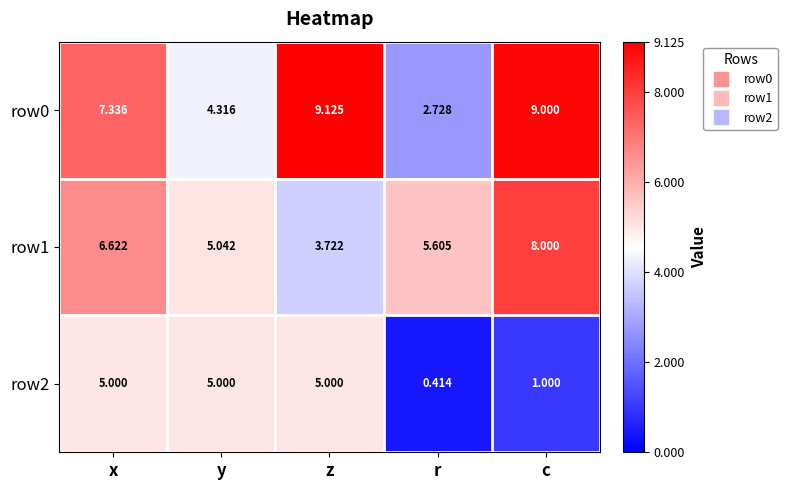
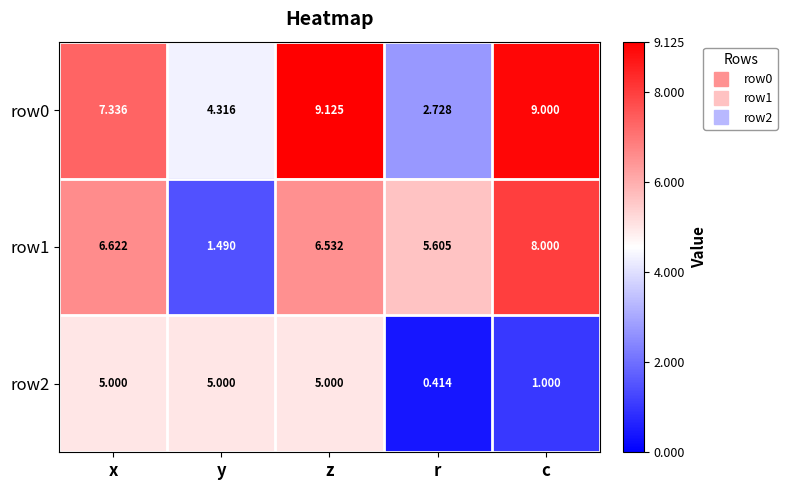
row1, y: 5.042 -> 1.490
row1, z: 3.722 -> 6.532
